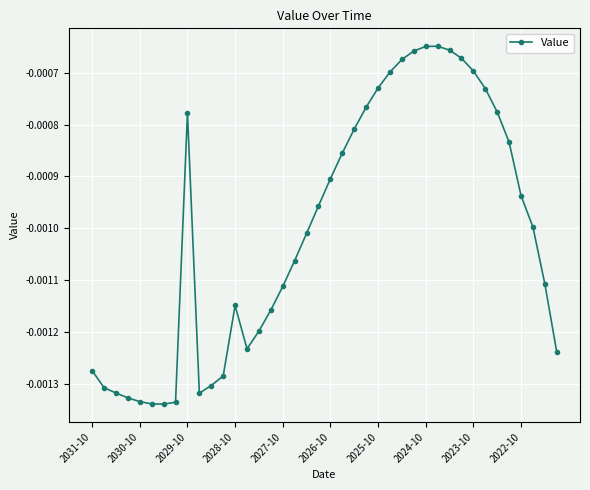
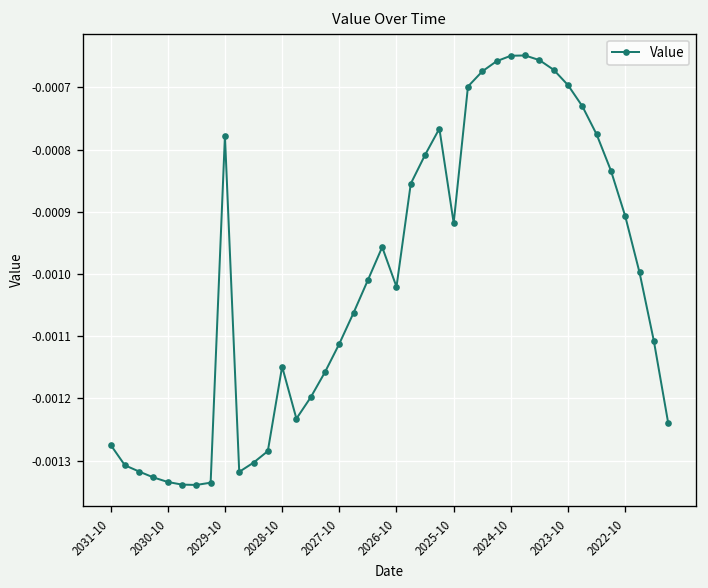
2026-10: -0.00090 -> -0.00102
2025-10: -0.00073 -> -0.00092
2022-10: -0.00094 -> -0.00091
